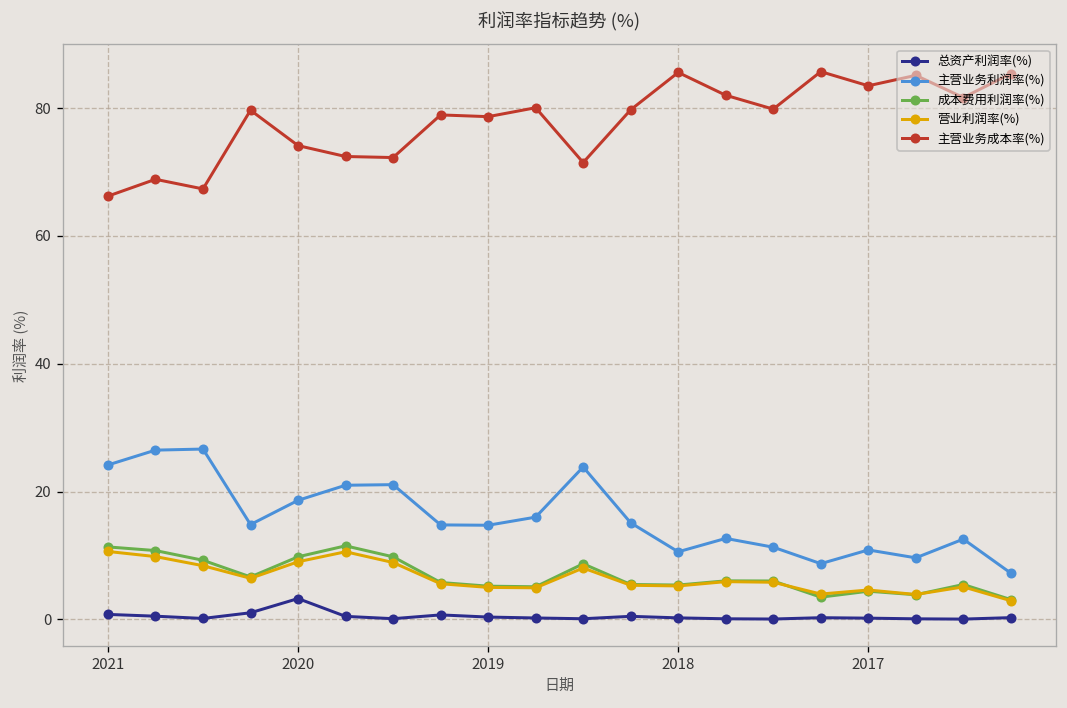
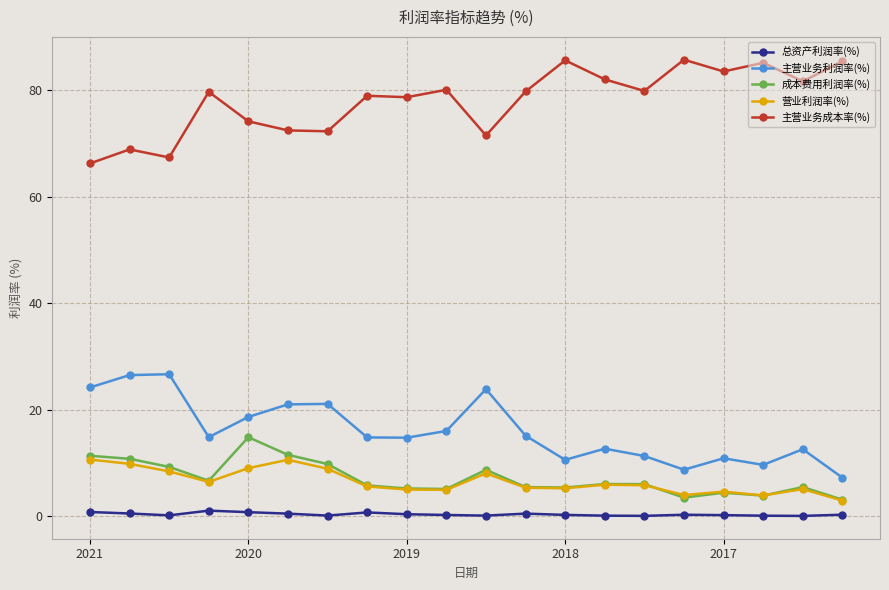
总资产利润率(%), 2020: 3 -> 1
成本费用利润率(%), 2020: 10 -> 15
